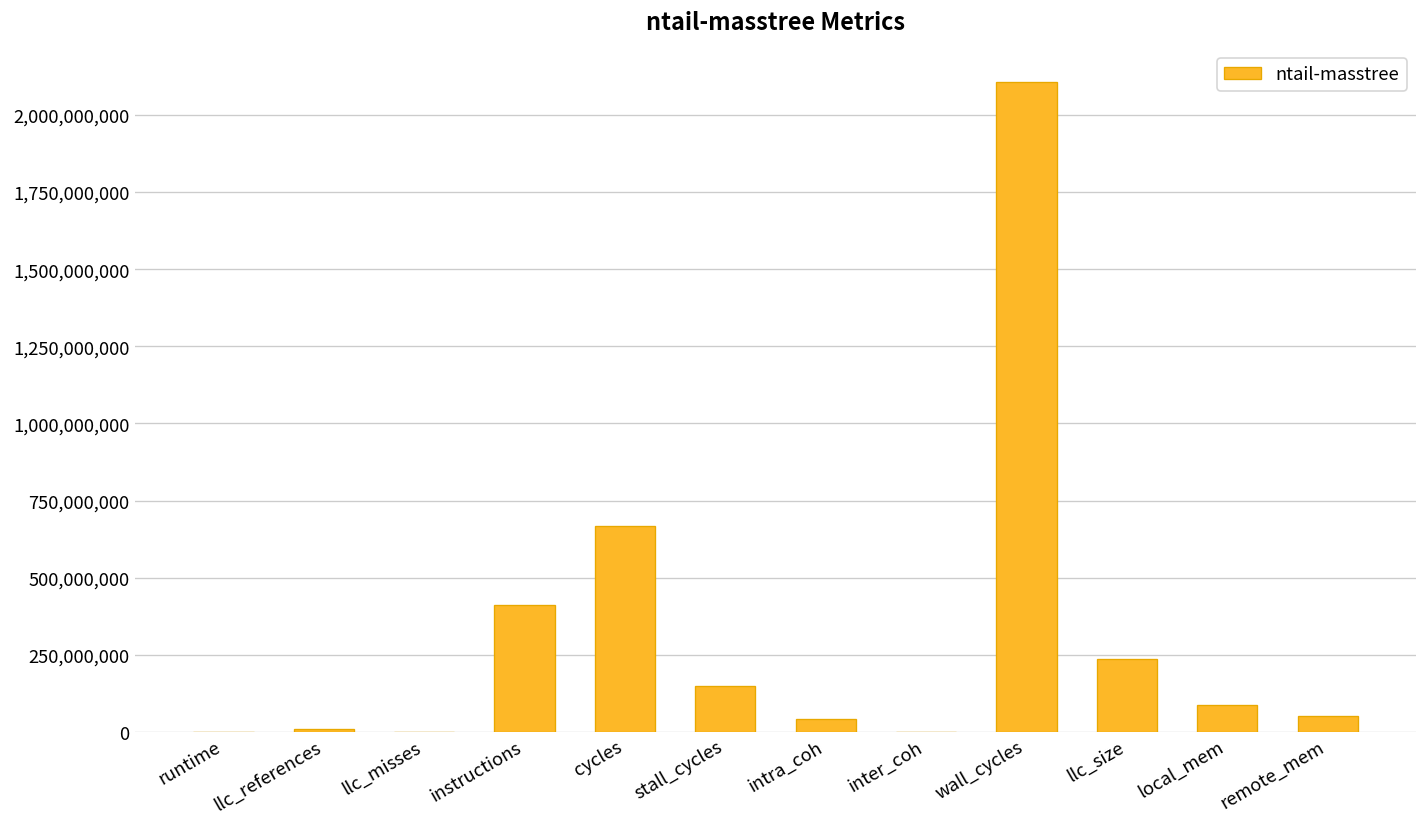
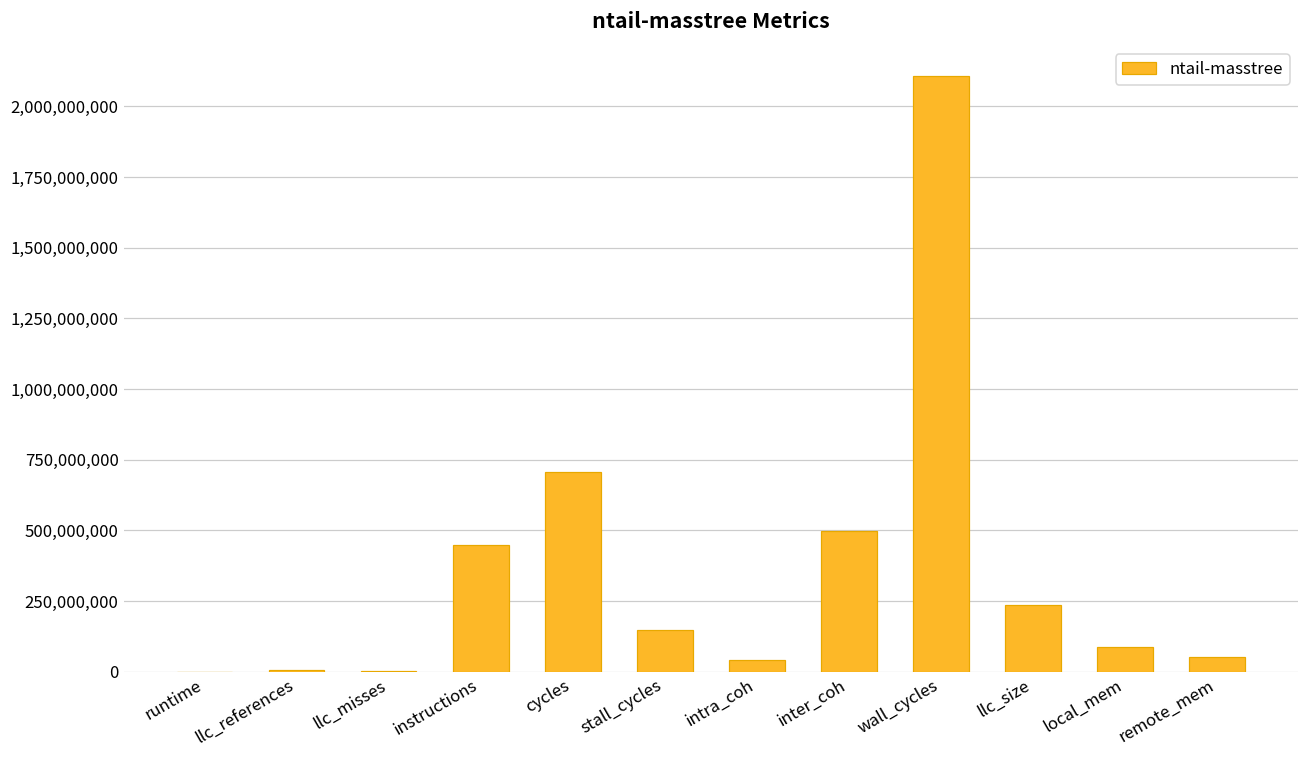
instructions: 410,000,000 -> 450,000,000
cycles: 670,000,000 -> 710,000,000
inter_coh: 0 -> 500,000,000
